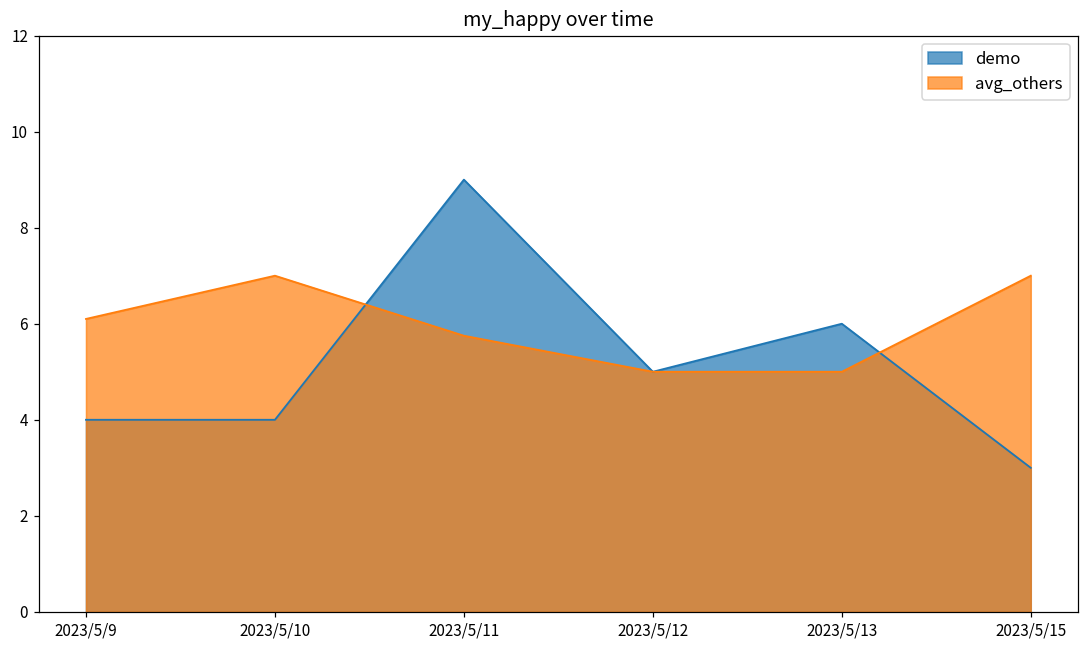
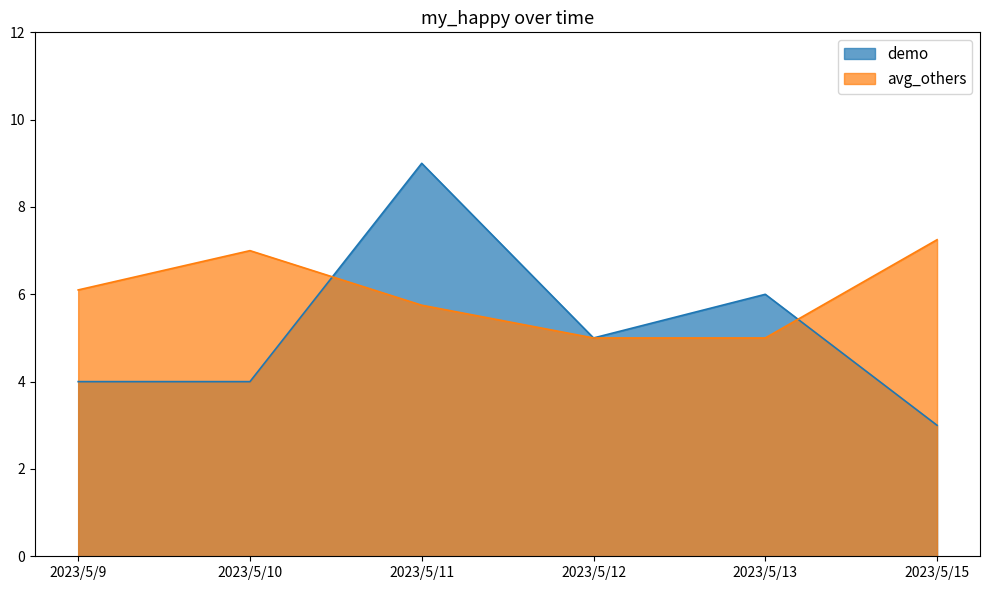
avg_others, 2023/5/15: 7.0 -> 7.3
